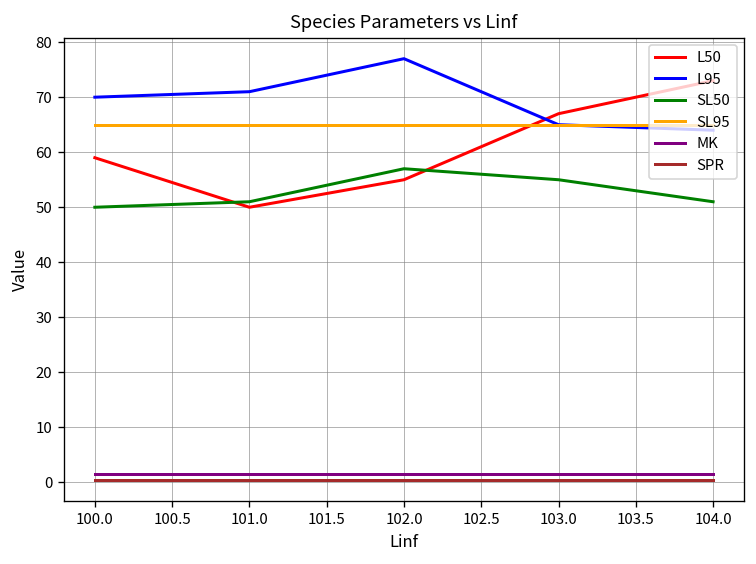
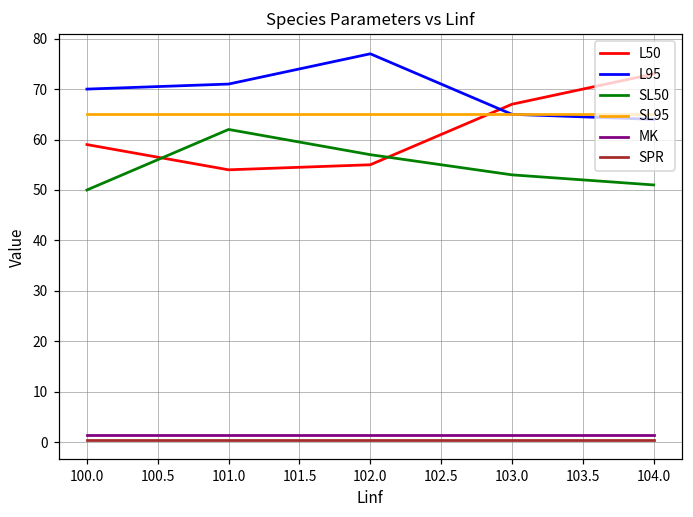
L50, 101.0: 50 -> 54
SL50, 101.0: 51 -> 62
SL50, 103.0: 55 -> 53
